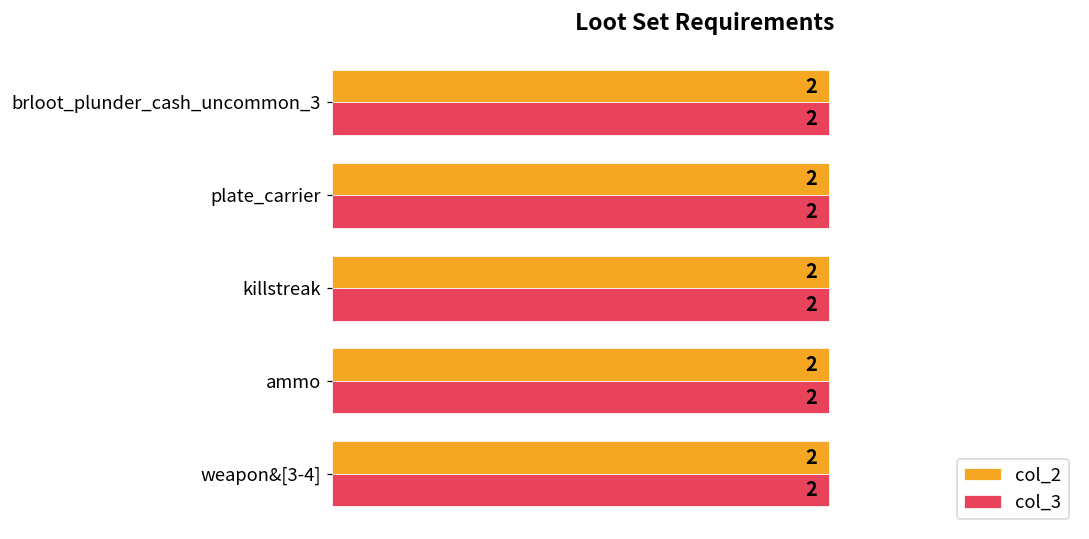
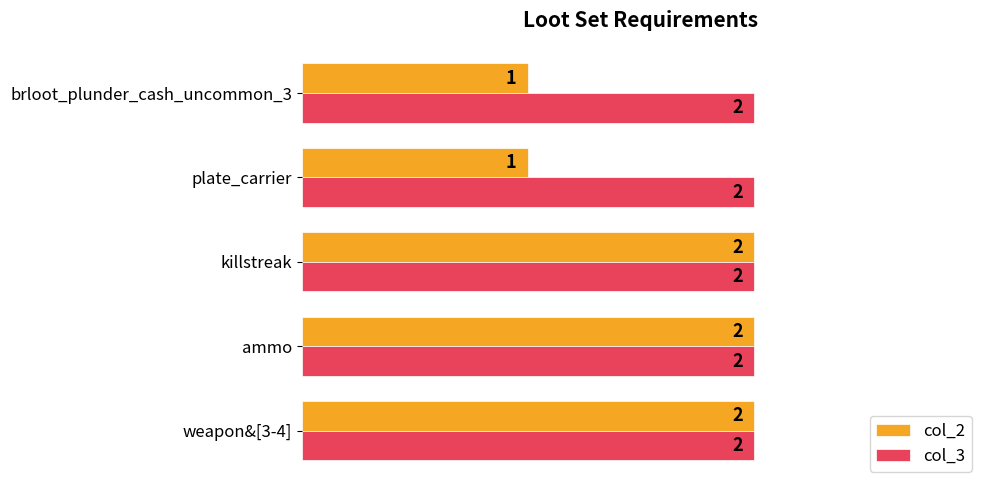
col_2, brloot_plunder_cash_uncommon_3: 2 -> 1
col_2, plate_carrier: 2 -> 1
